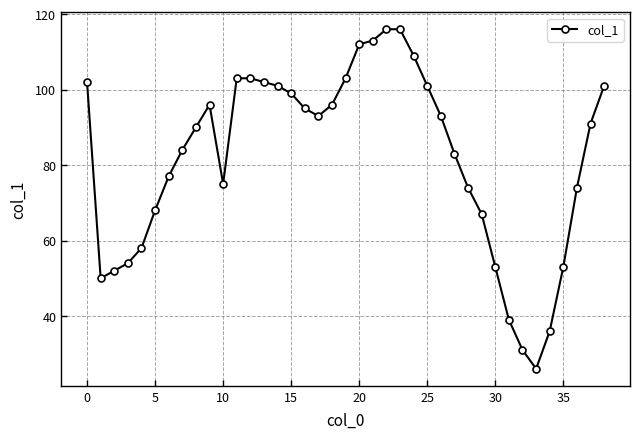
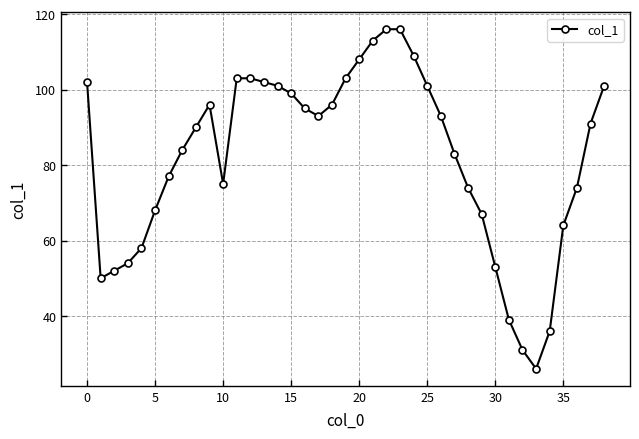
20: 112 -> 108
35: 53 -> 64
